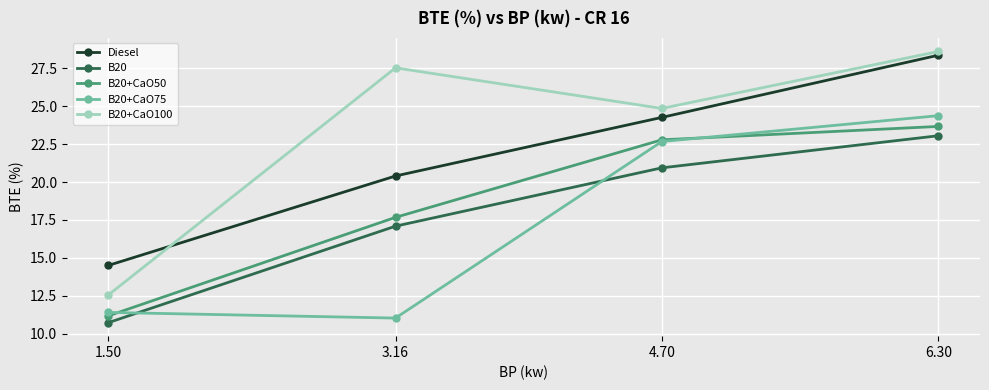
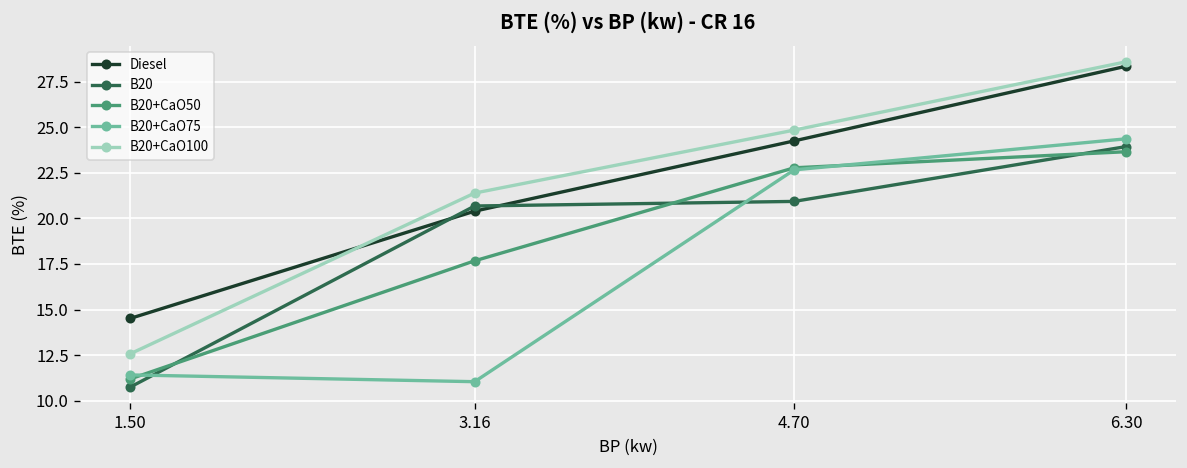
B20, 3.16: 17.1 -> 20.7
B20+CaO100, 3.16: 27.5 -> 21.4
B20, 6.30: 23.1 -> 23.9
